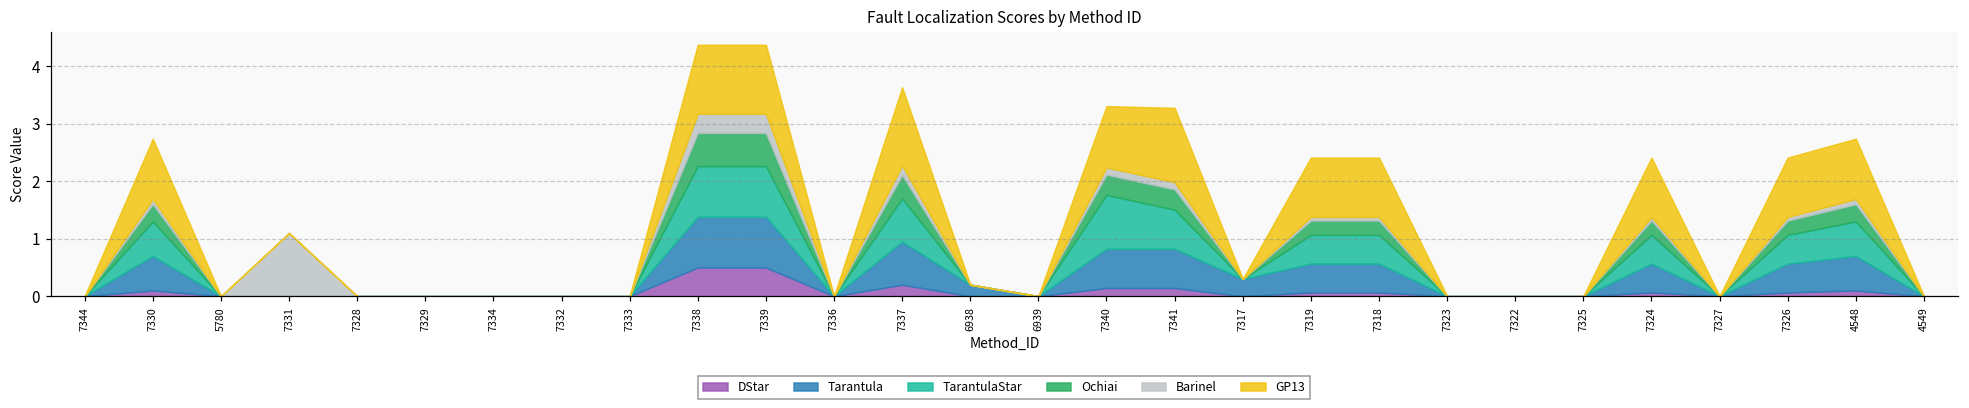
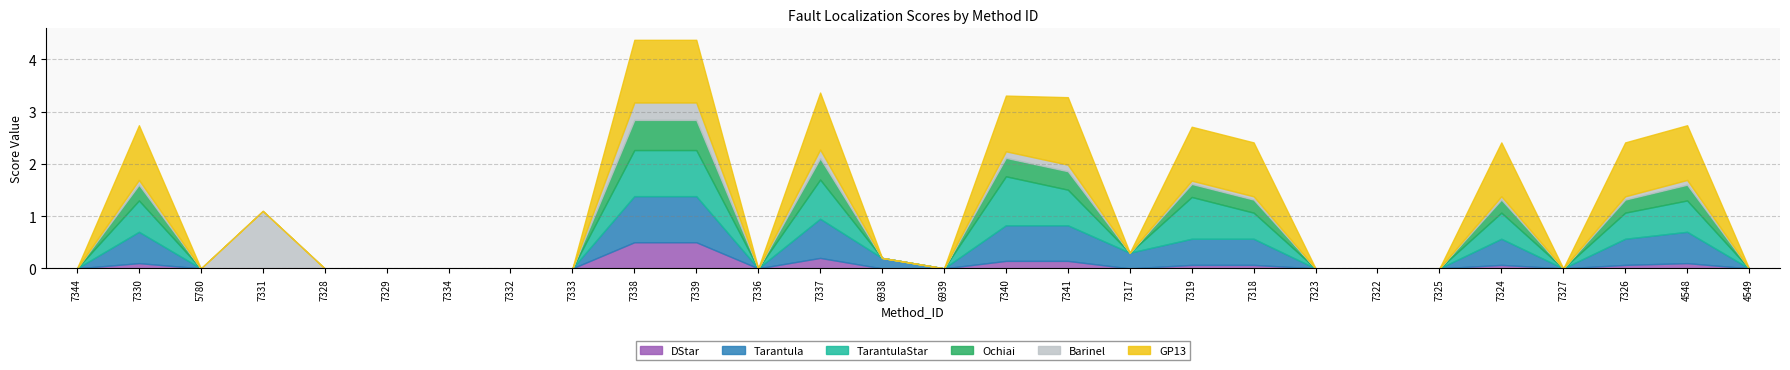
GP13, 7337: 1.4 -> 1.1
TarantulaStar, 7319: 0.5 -> 0.8
